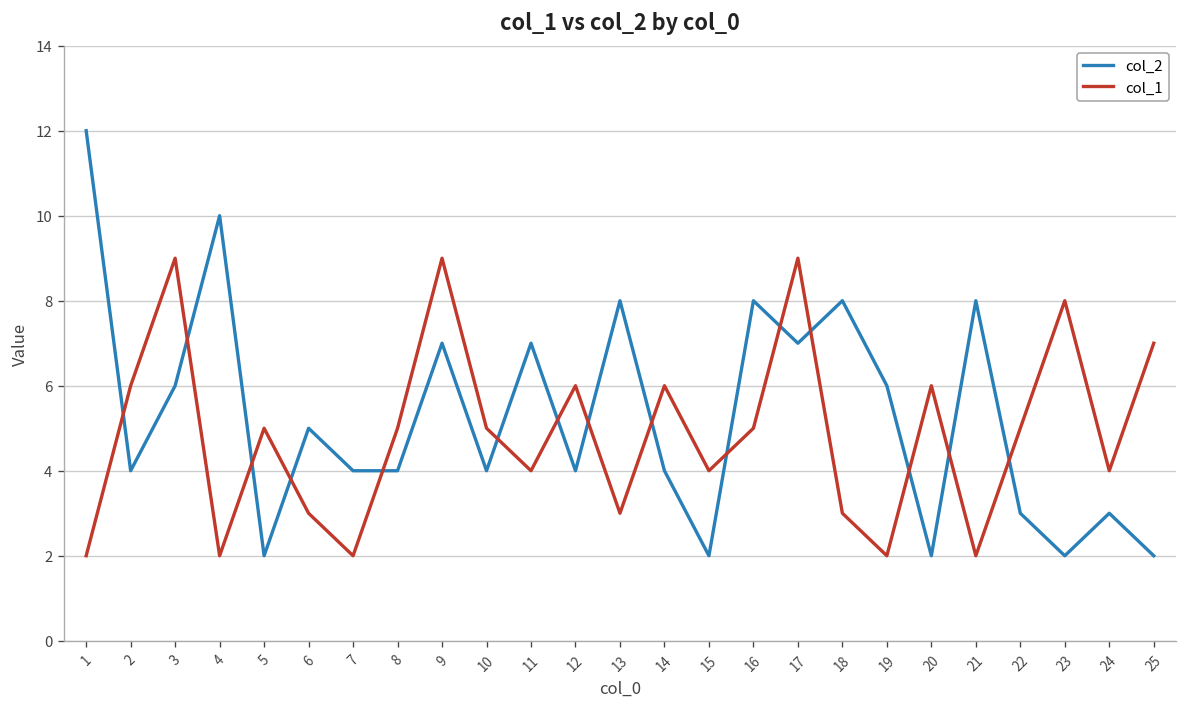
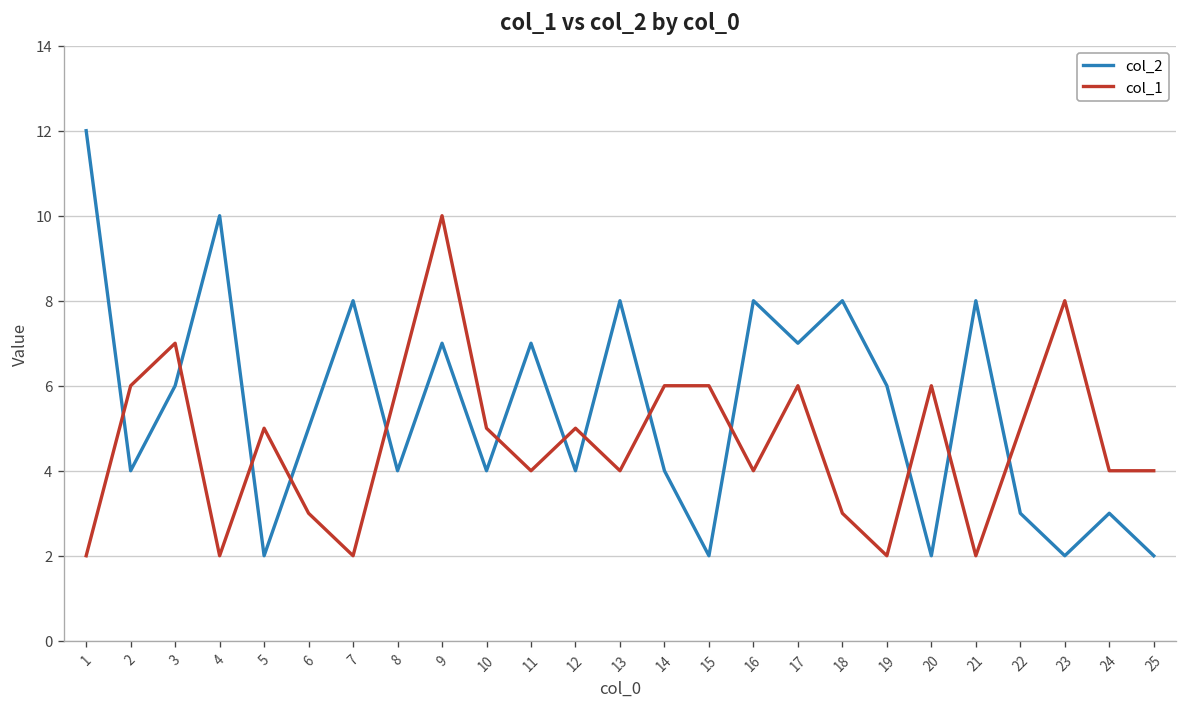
col_1, 3: 9 -> 7
col_2, 7: 4 -> 8
col_1, 8: 5 -> 6
col_1, 9: 9 -> 10
col_1, 12: 6 -> 5
col_1, 13: 3 -> 4
col_1, 15: 4 -> 6
col_1, 16: 5 -> 4
col_1, 17: 9 -> 6
col_1, 25: 7 -> 4
